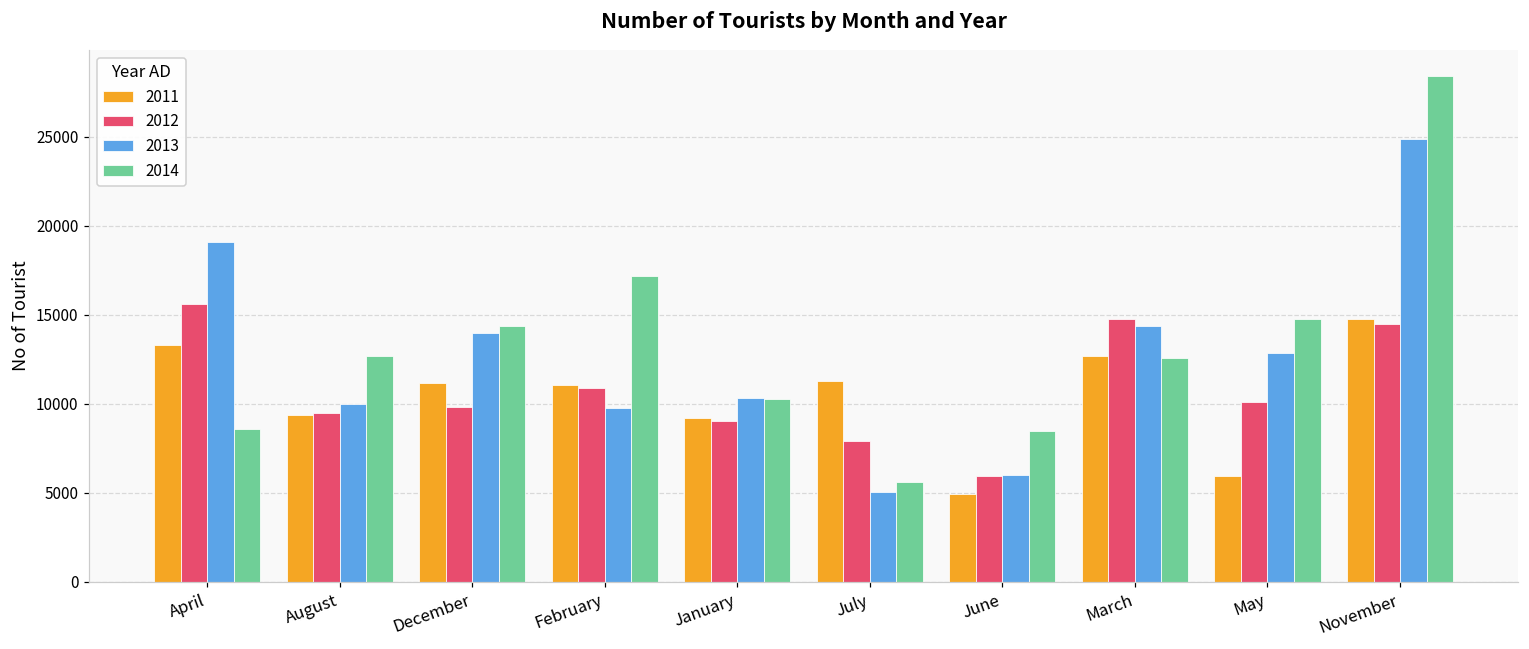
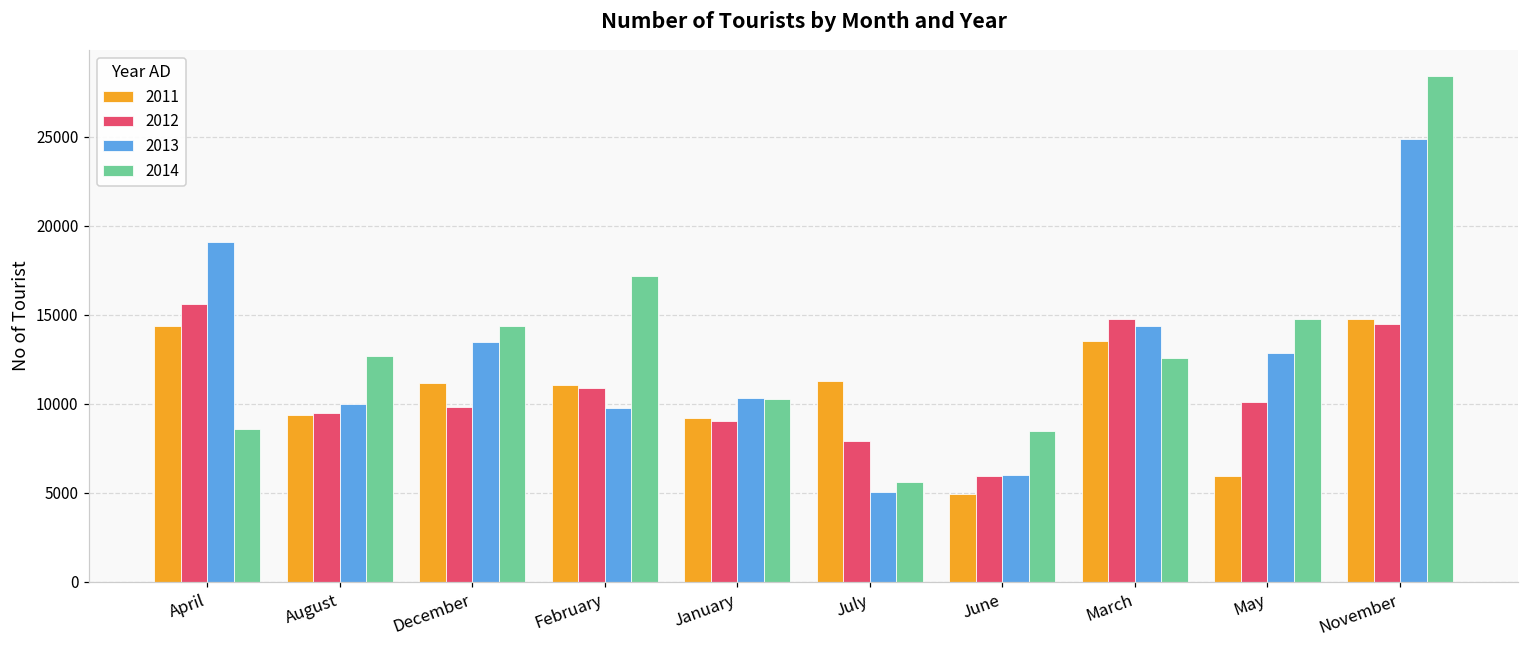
2011, April: 13300 -> 14400
2013, December: 14000 -> 13500
2011, March: 12700 -> 13500
